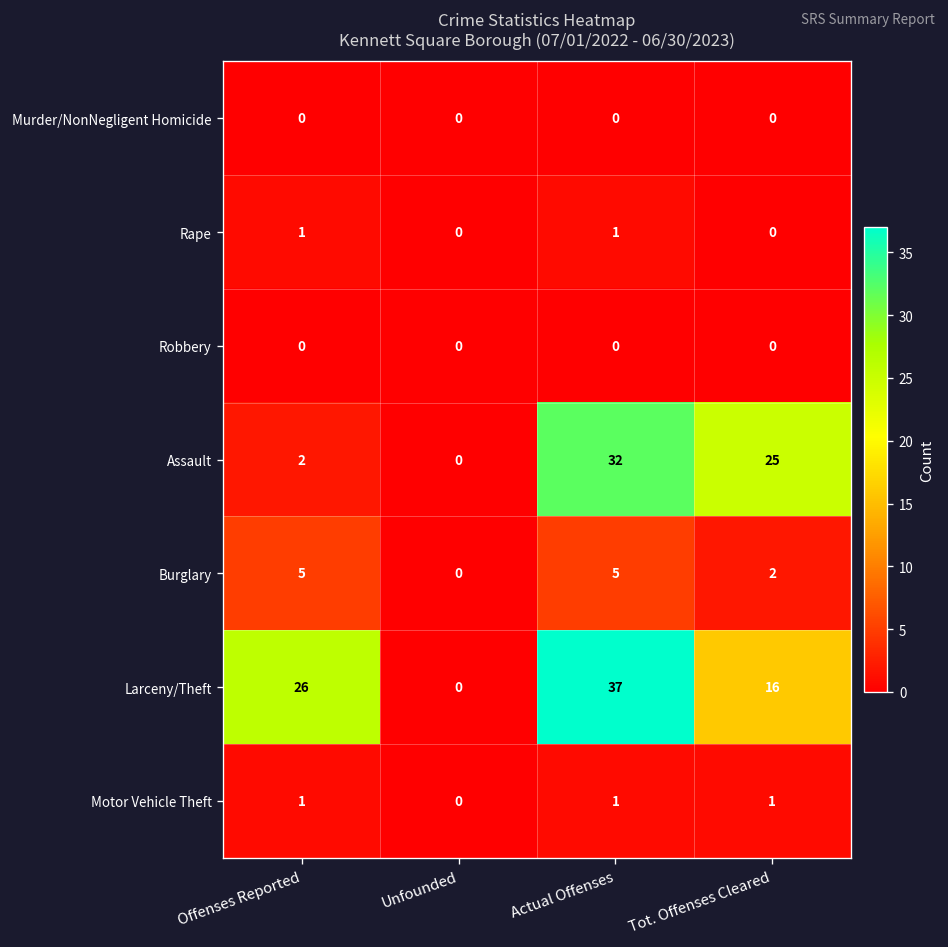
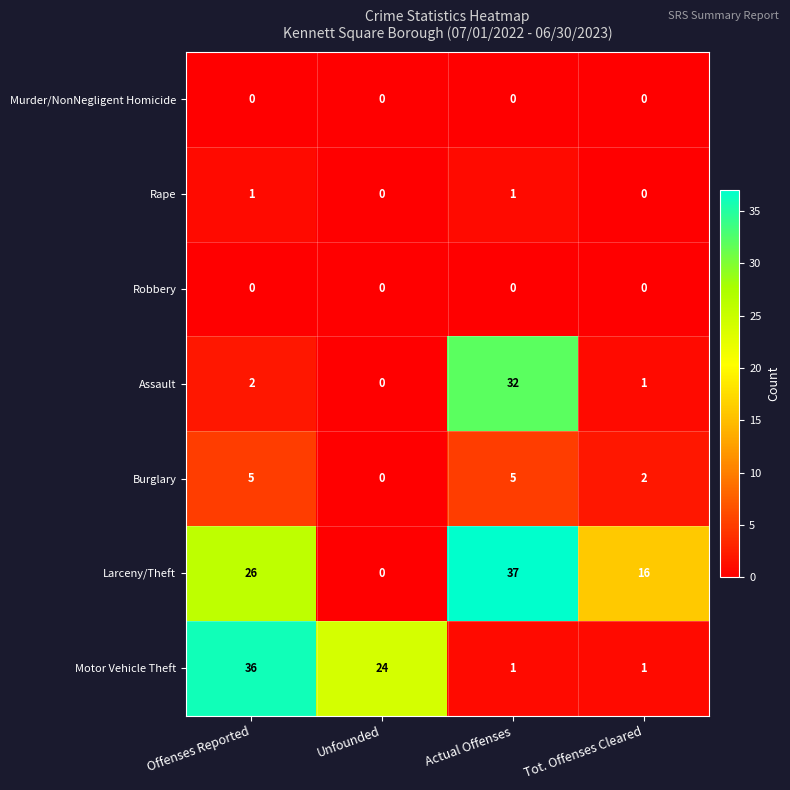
Assault, Tot. Offenses Cleared: 25 -> 1
Motor Vehicle Theft, Offenses Reported: 1 -> 36
Motor Vehicle Theft, Unfounded: 0 -> 24
